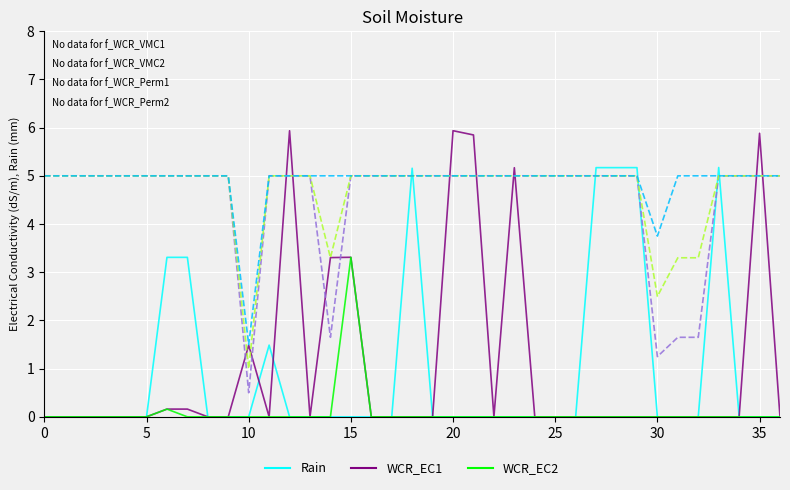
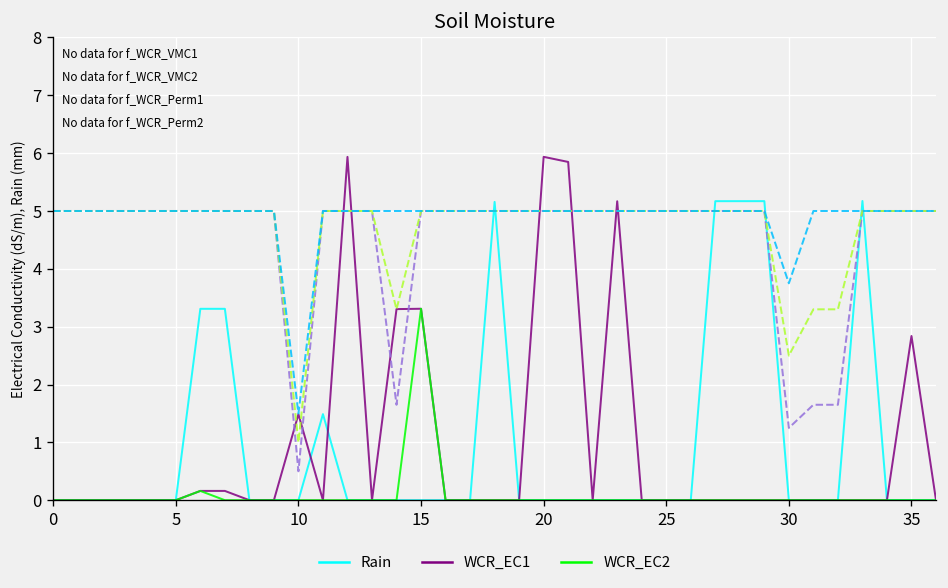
WCR_EC1, 35: 5.9 -> 2.8
